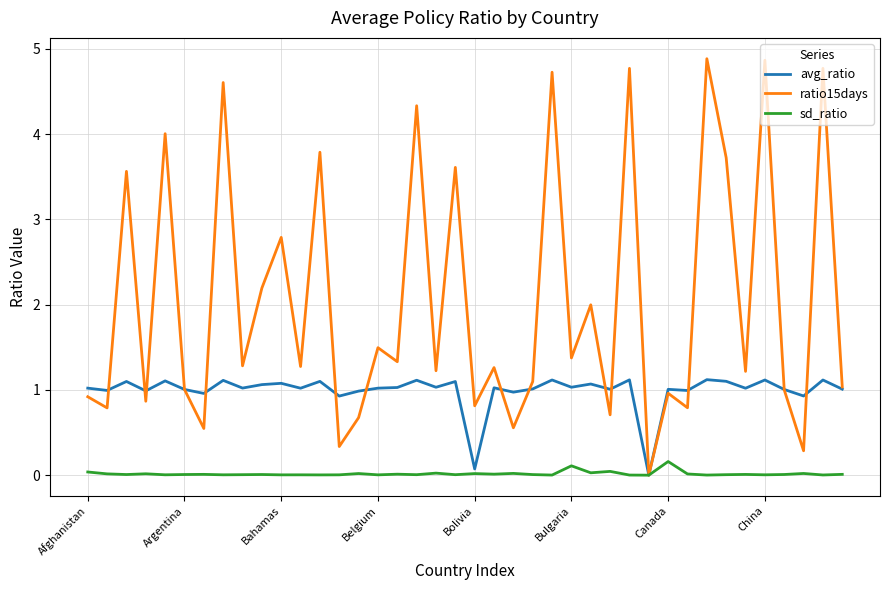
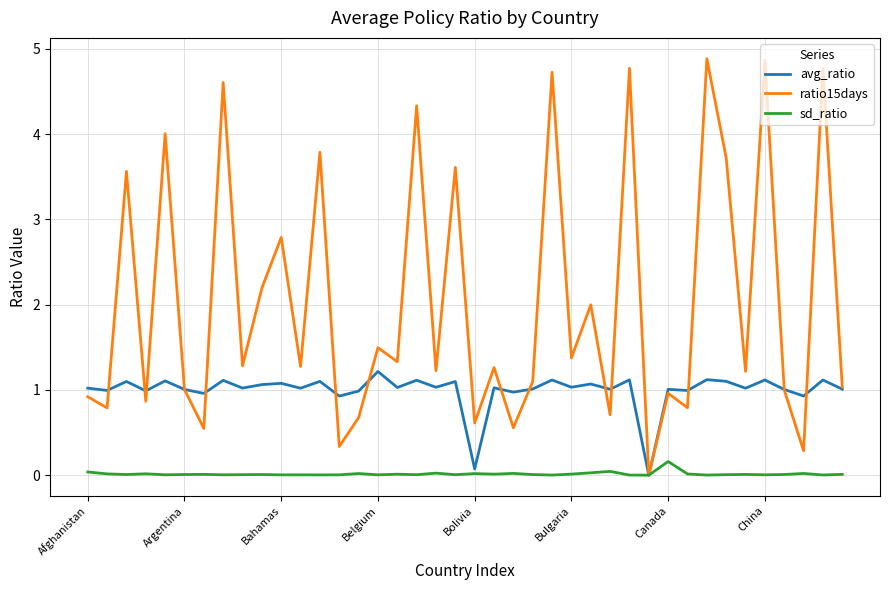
avg_ratio, Belgium: 1.0 -> 1.2
ratio15days, Bolivia: 0.8 -> 0.6
sd_ratio, Bulgaria: 0.1 -> 0.0
